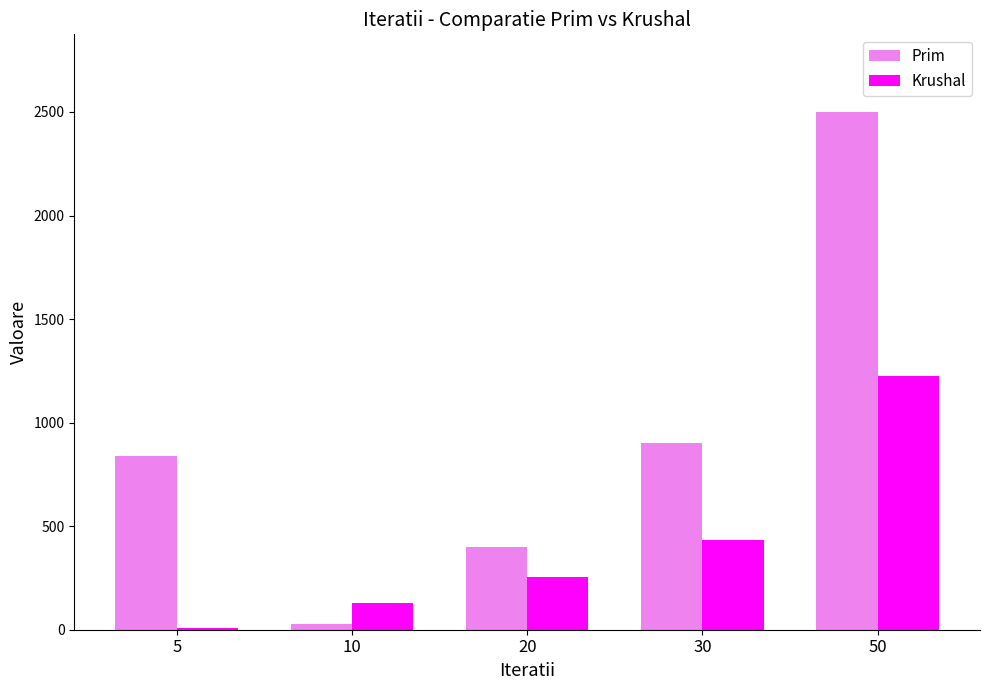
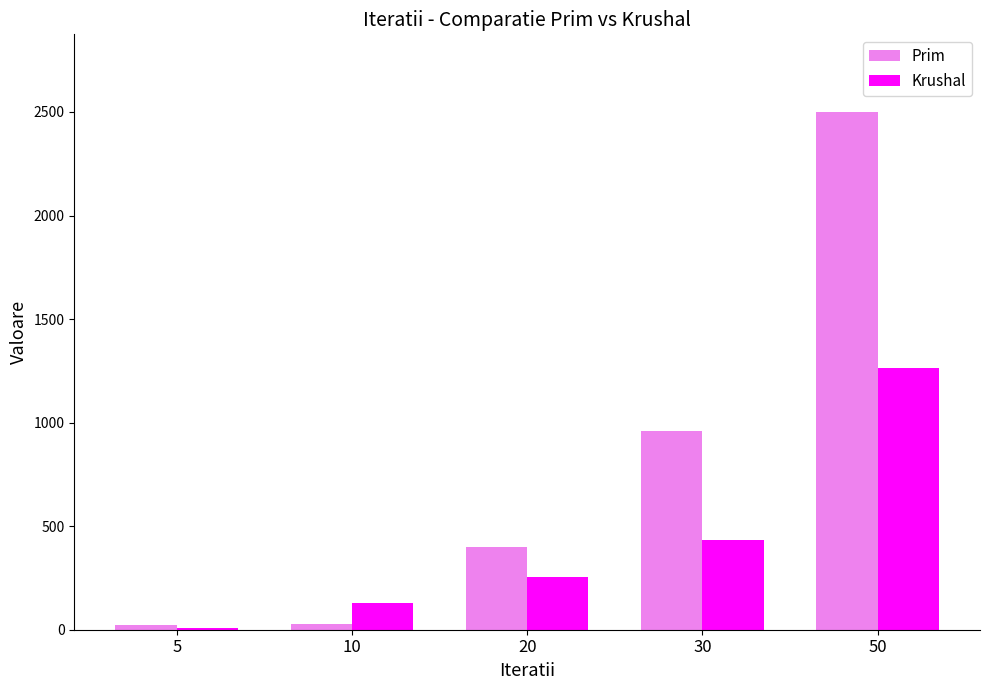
Prim, 5: 840 -> 30
Prim, 30: 900 -> 960
Krushal, 50: 1230 -> 1260
